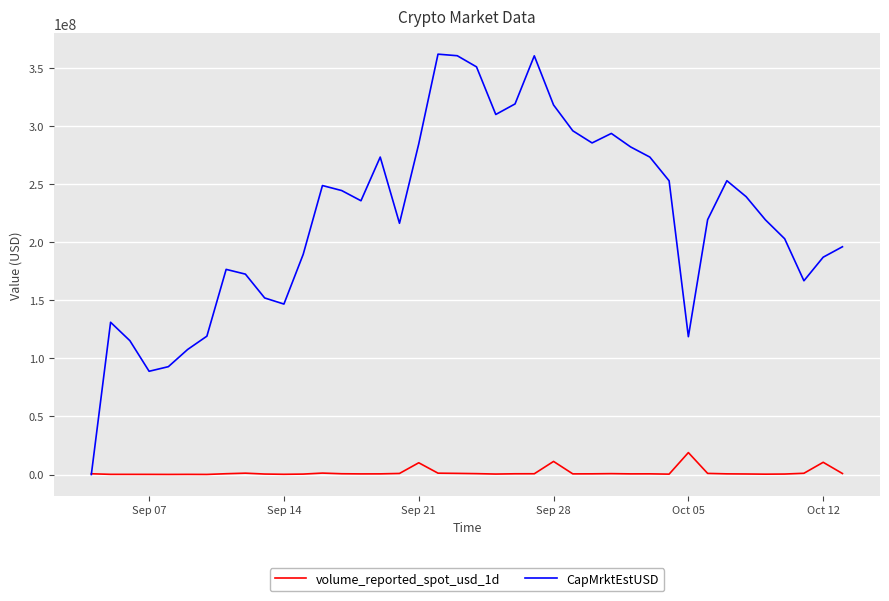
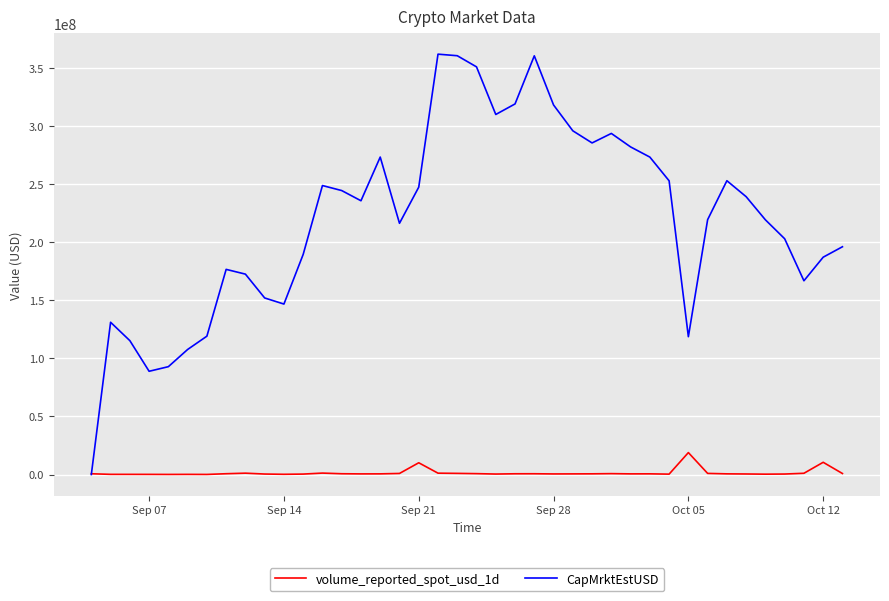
CapMrktEstUSD, Sep 21: 285000000 -> 247000000
volume_reported_spot_usd_1d, Sep 28: 11000000 -> 0
